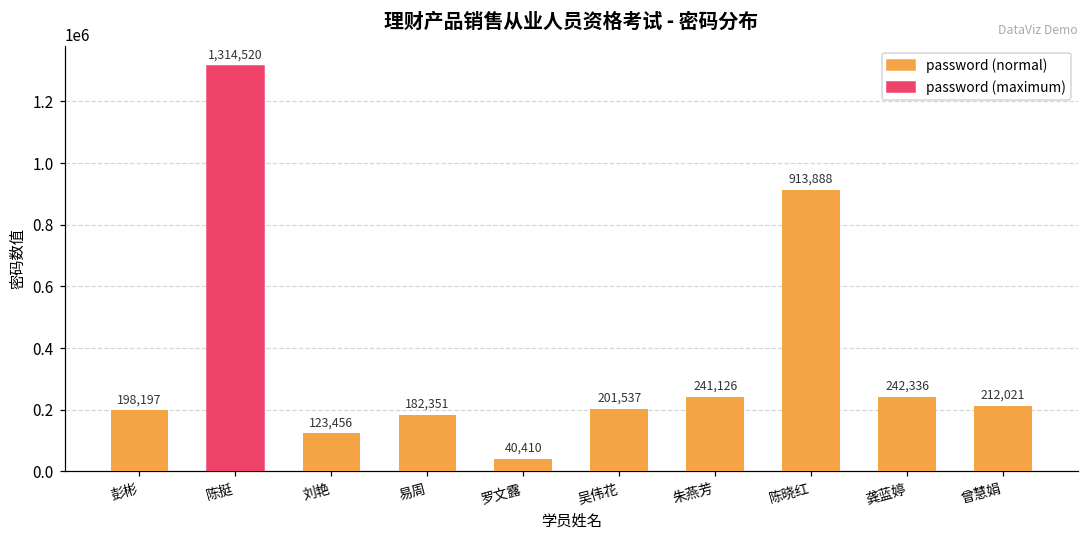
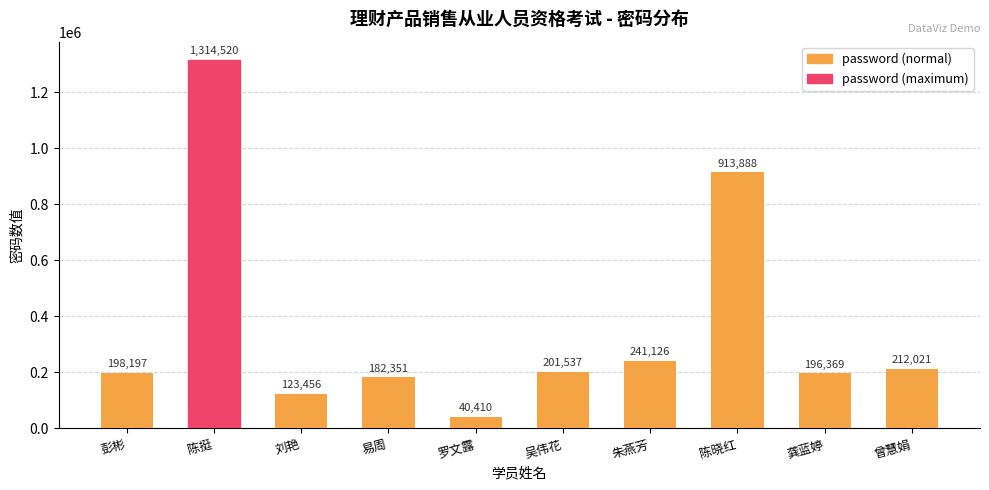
龚蓝婷: 242,336 -> 196,369
